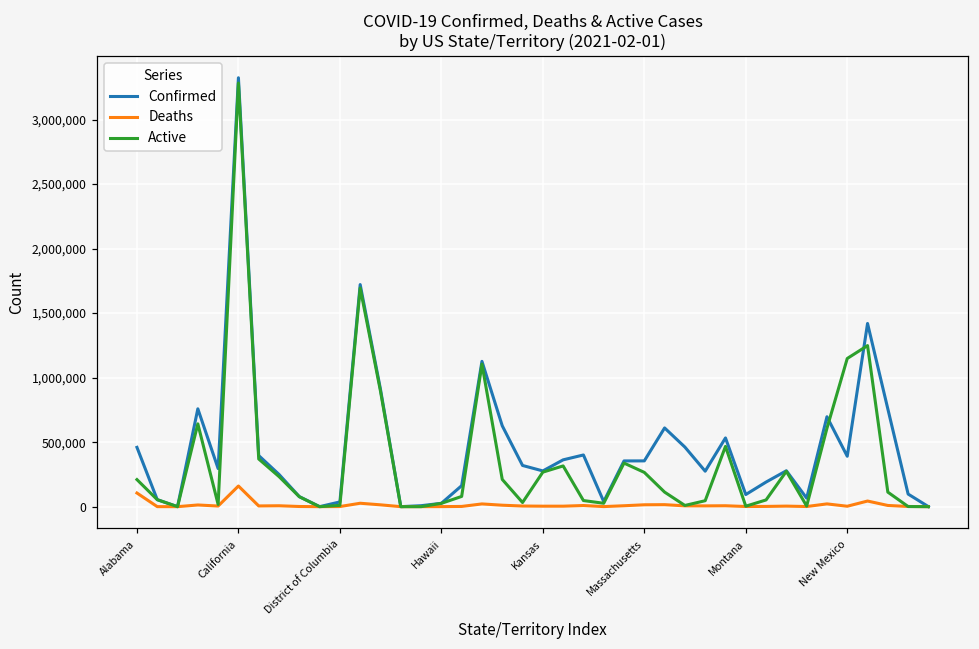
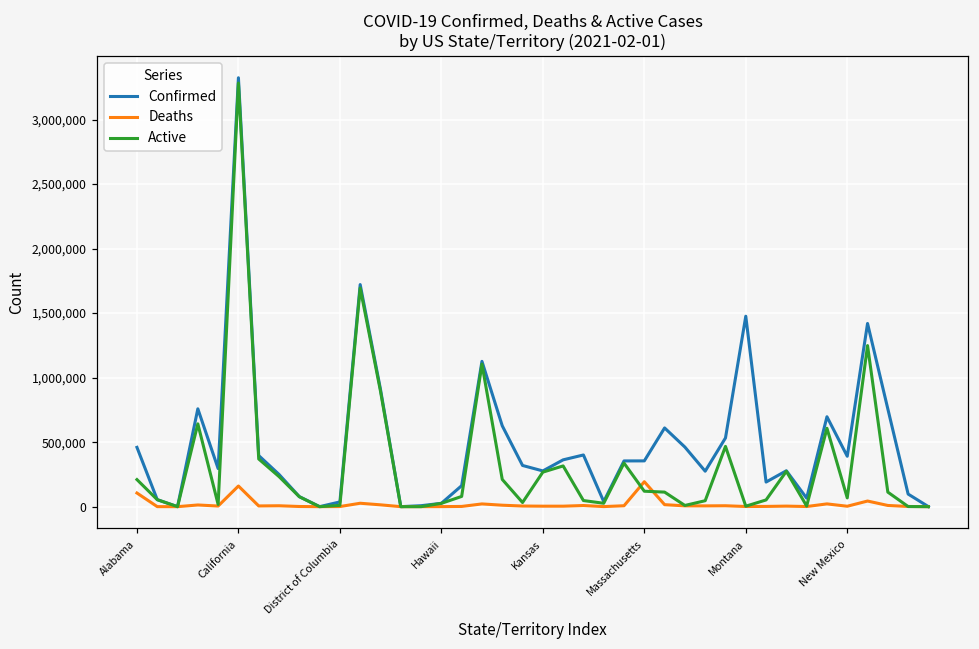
Deaths, Massachusetts: 10,000 -> 190,000
Active, Massachusetts: 270,000 -> 120,000
Confirmed, Montana: 90,000 -> 1,480,000
Active, New Mexico: 1,150,000 -> 70,000
